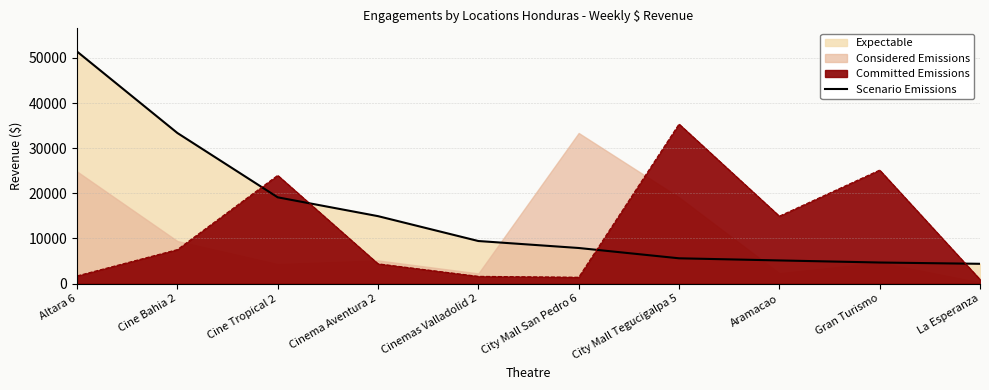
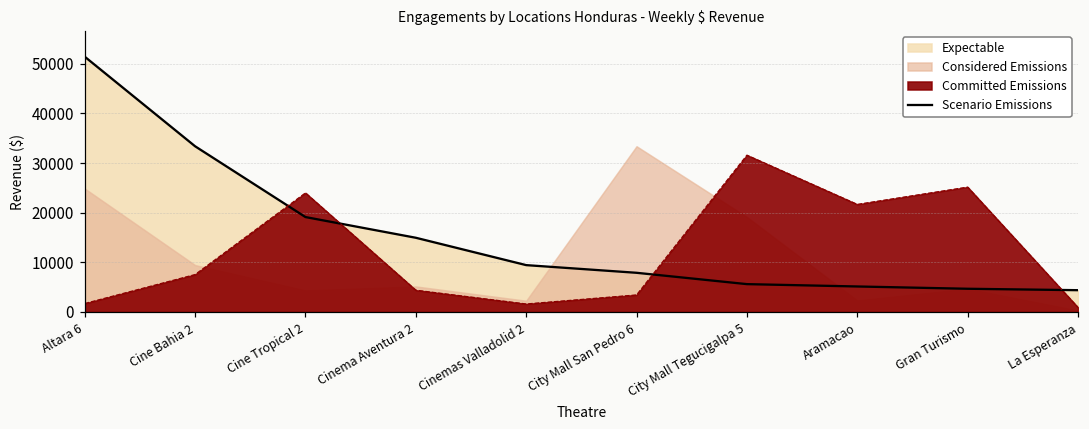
Committed Emissions, City Mall San Pedro 6: 1000 -> 3000
Committed Emissions, City Mall Tegucigalpa 5: 35000 -> 32000
Committed Emissions, Aramacao: 15000 -> 22000
